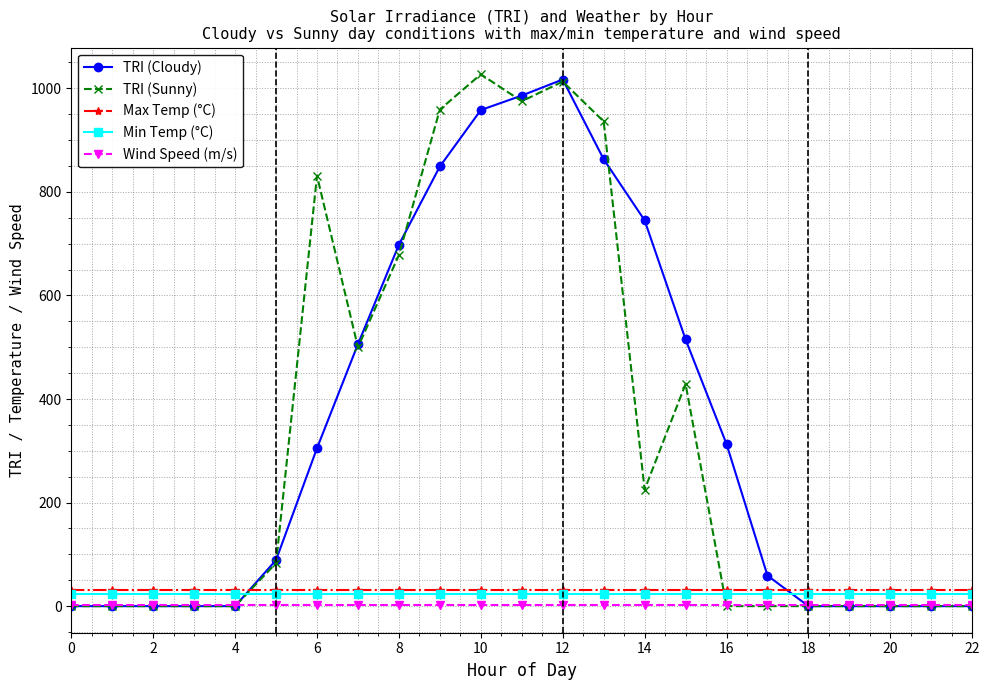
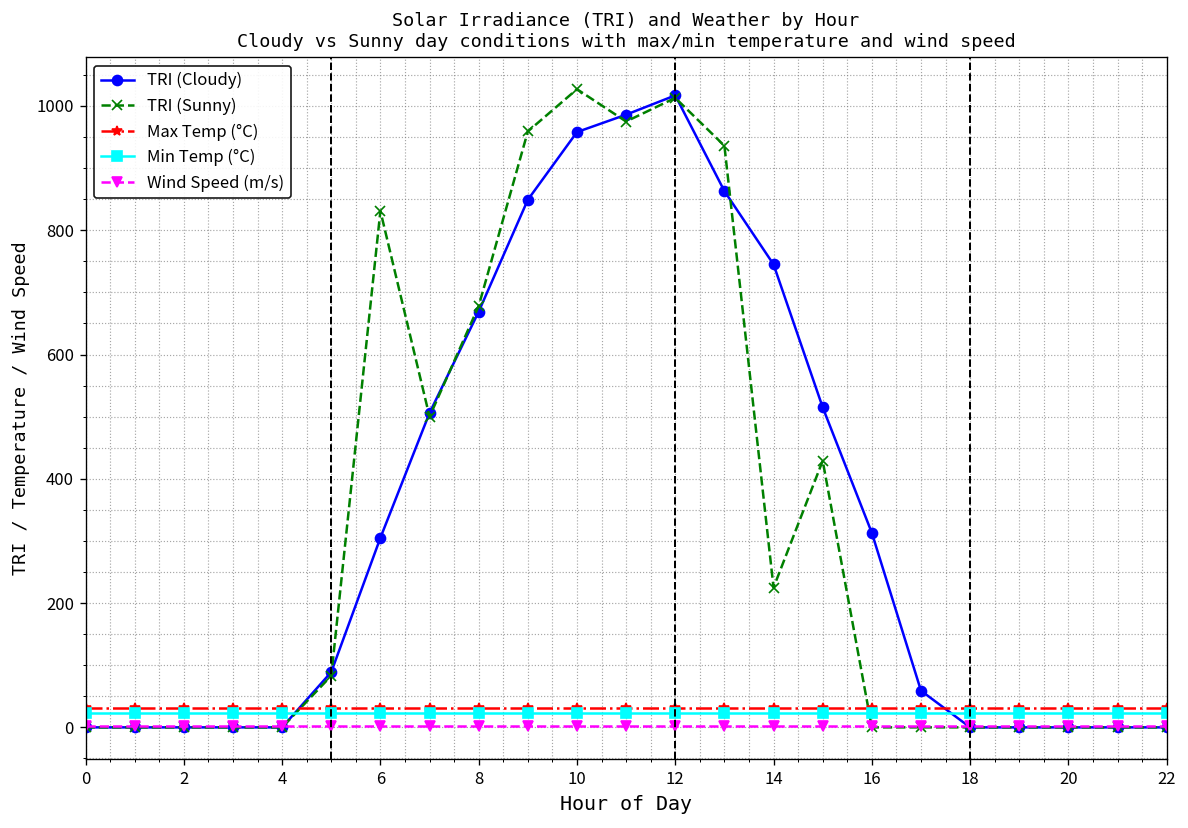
TRI (Cloudy), 8: 700 -> 670
